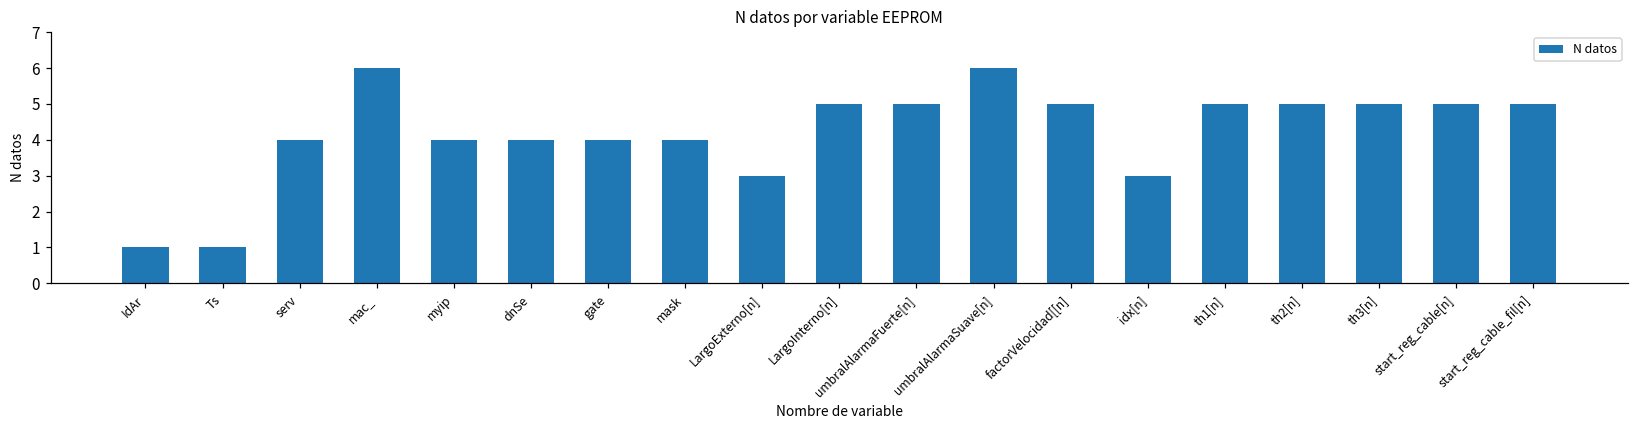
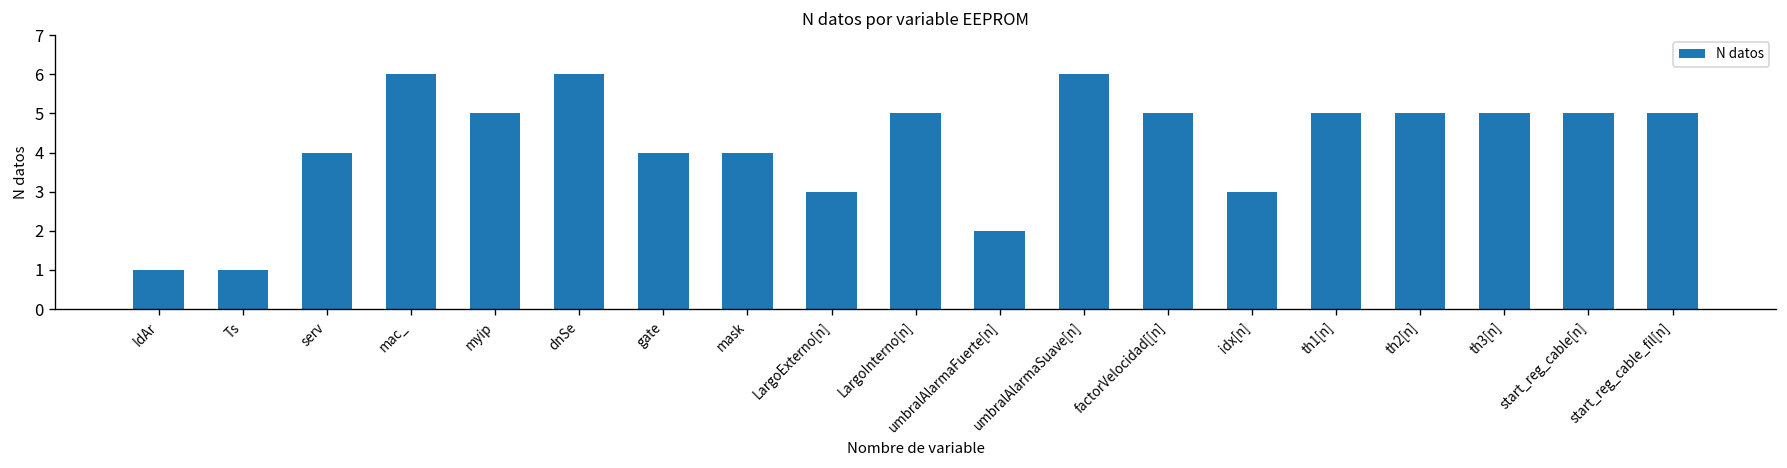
myip: 4 -> 5
dnSe: 4 -> 6
umbralAlarmaFuerte[n]: 5 -> 2
